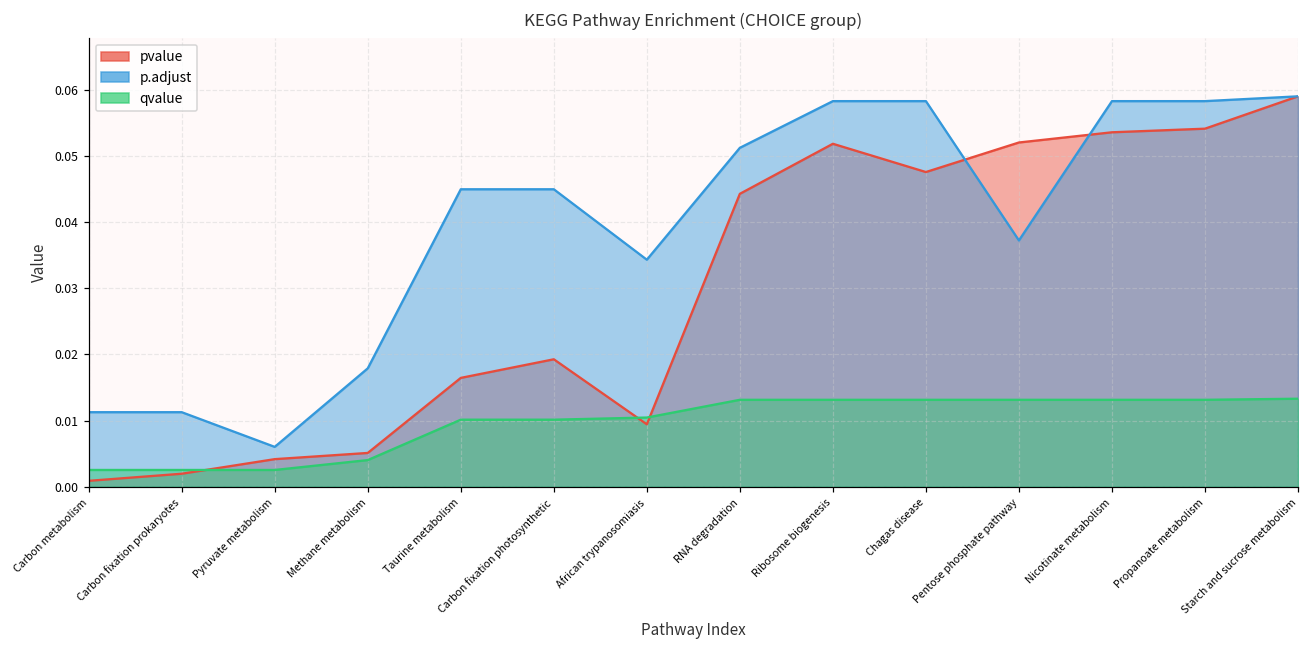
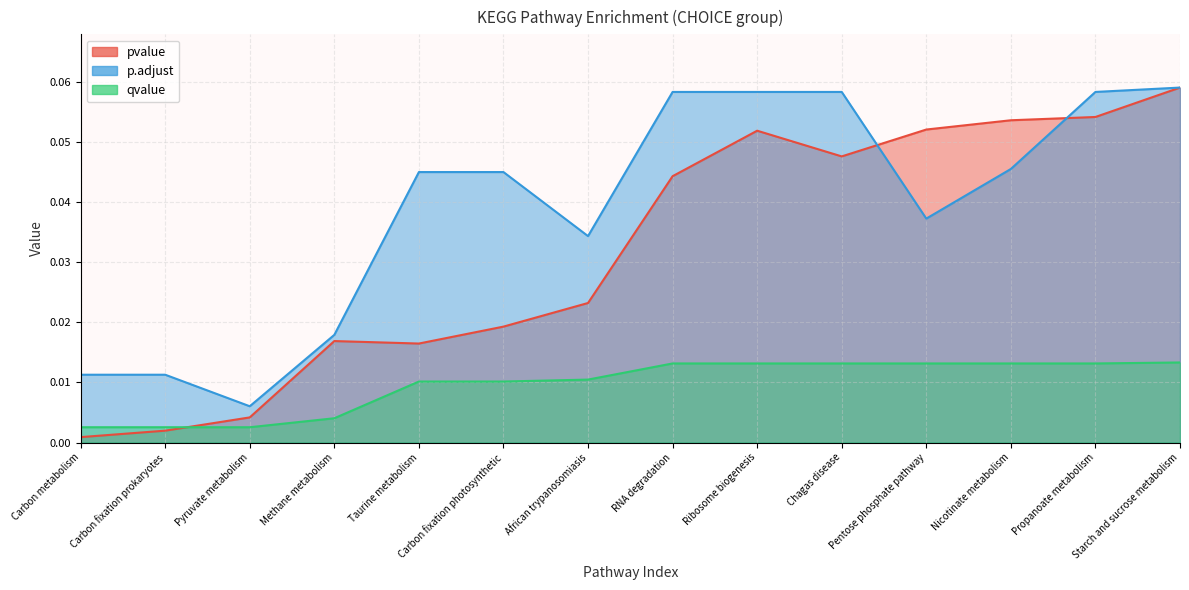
pvalue, Methane metabolism: 0.005 -> 0.017
pvalue, African trypanosomiasis: 0.009 -> 0.023
p.adjust, RNA degradation: 0.051 -> 0.058
p.adjust, Nicotinate metabolism: 0.058 -> 0.045
